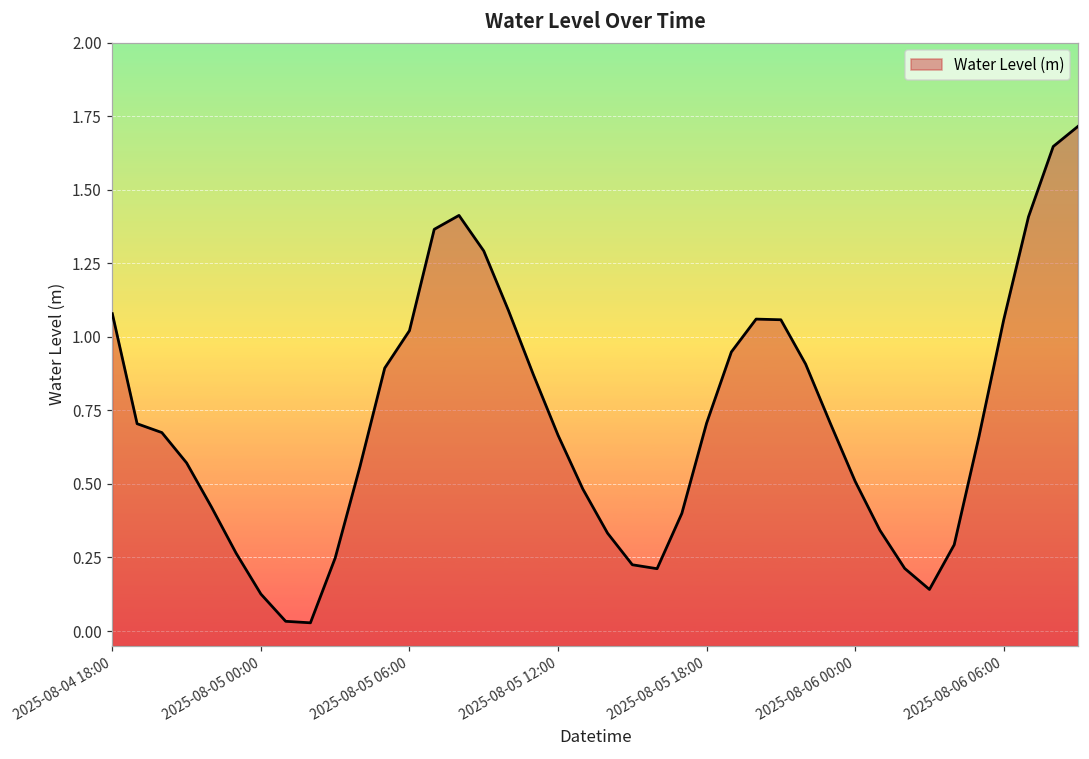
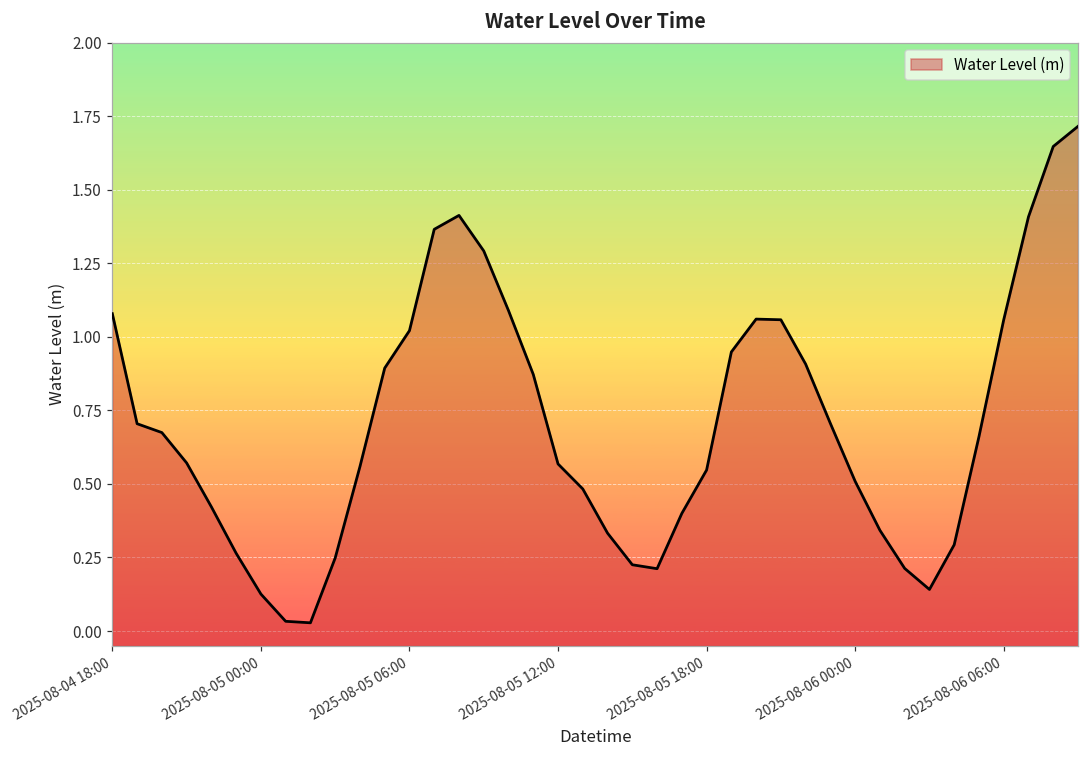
2025-08-05 12:00: 0.67 -> 0.57
2025-08-05 18:00: 0.71 -> 0.55
